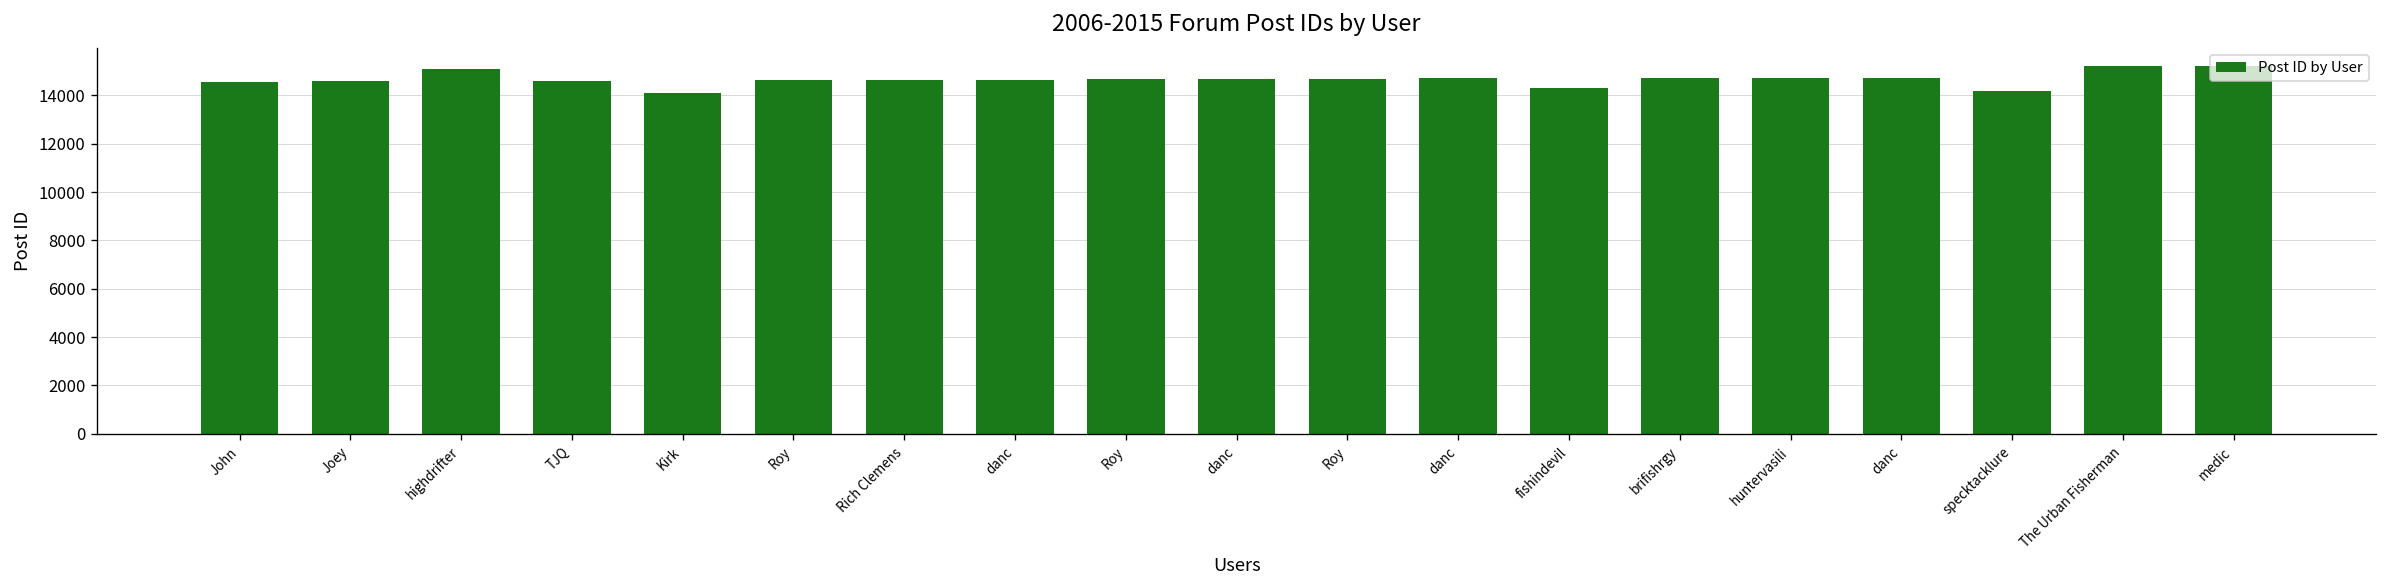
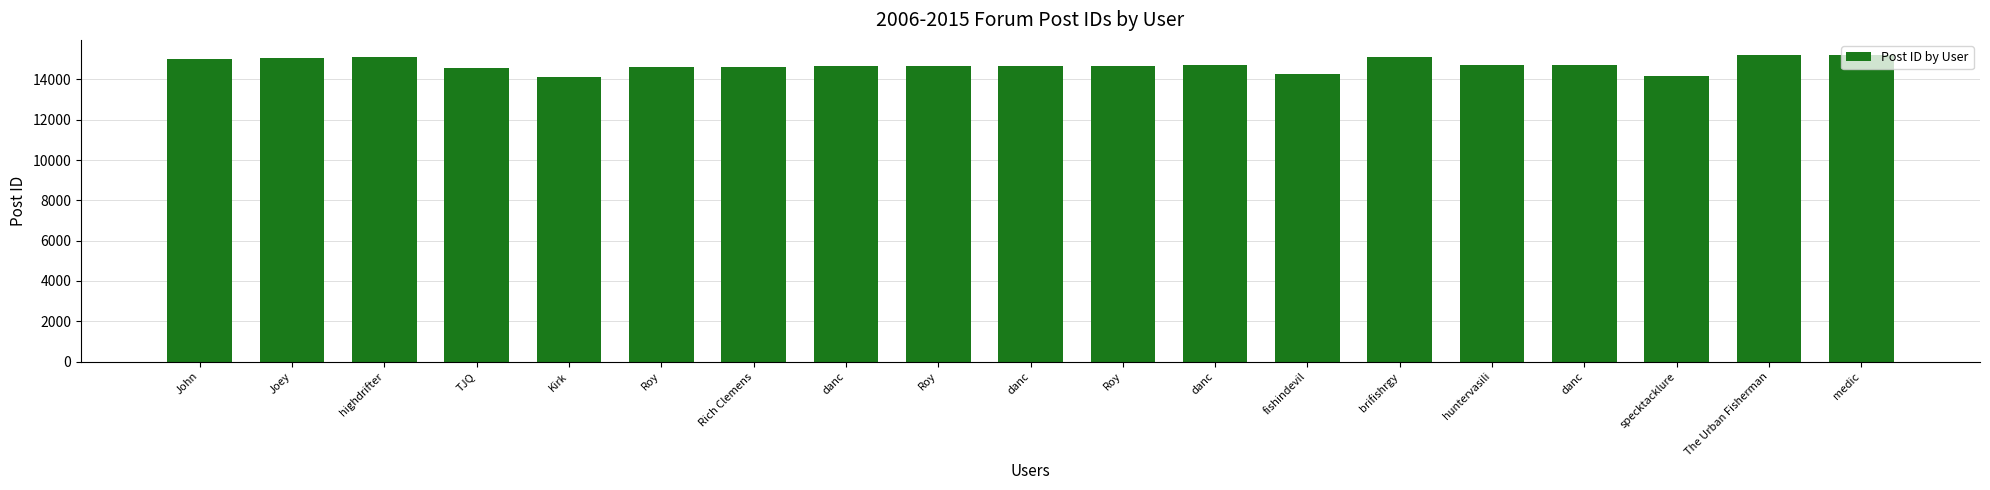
John: 14600 -> 15000
Joey: 14600 -> 15000
brifishrgy: 14700 -> 15100
